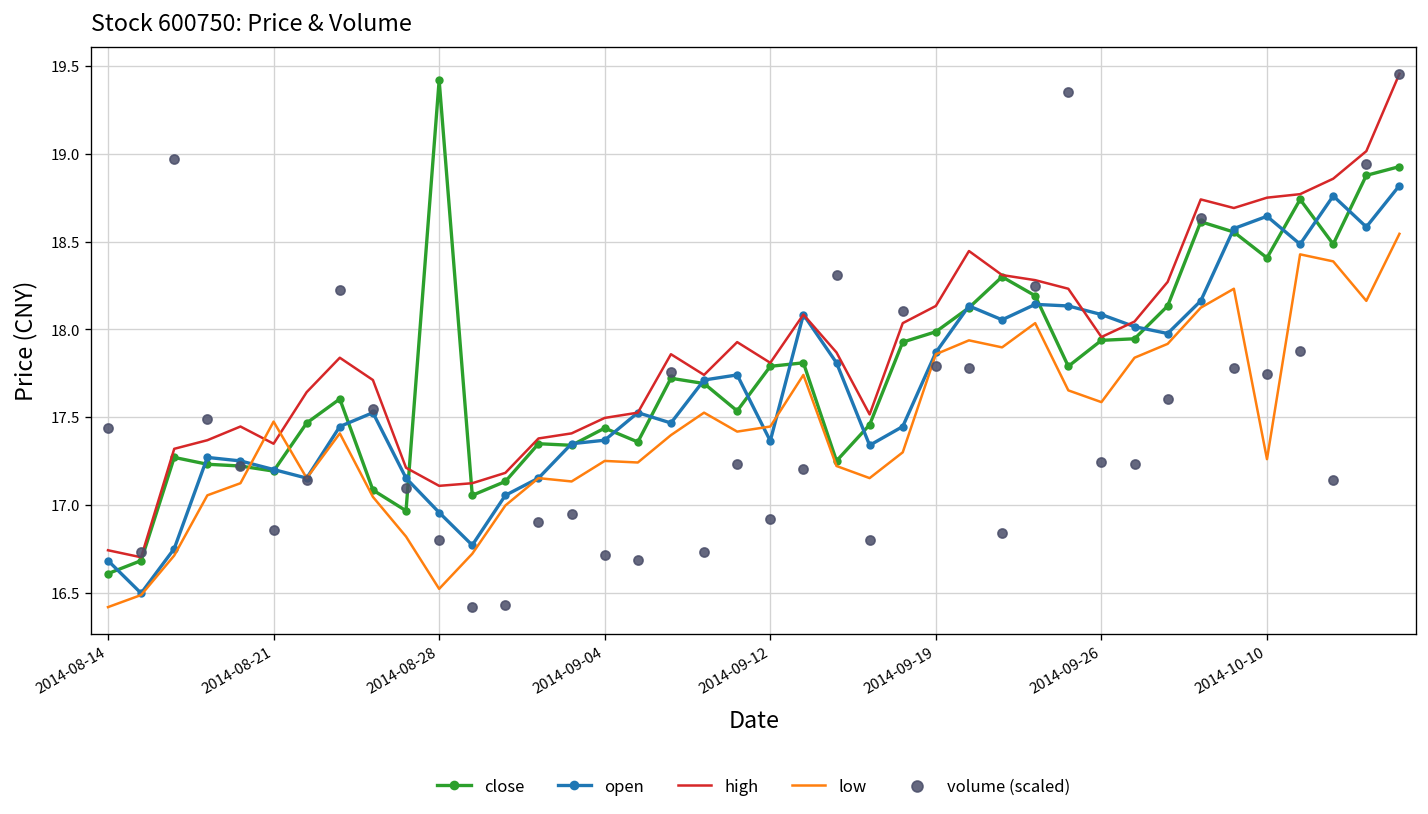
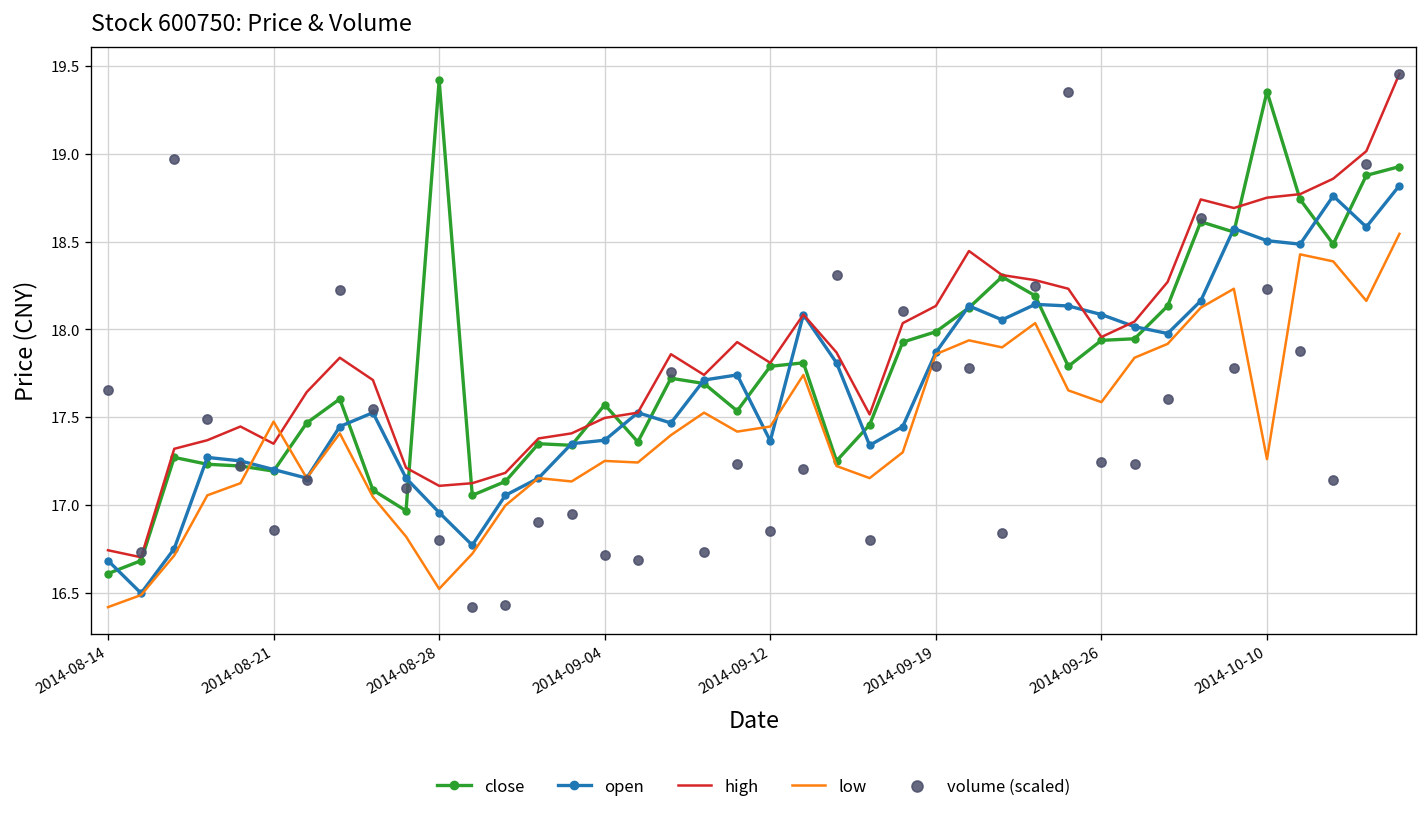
volume (scaled), 2014-08-14: 17.44 -> 17.66
close, 2014-09-04: 17.44 -> 17.57
volume (scaled), 2014-09-12: 16.92 -> 16.85
close, 2014-10-10: 18.41 -> 19.36
open, 2014-10-10: 18.65 -> 18.51
volume (scaled), 2014-10-10: 17.75 -> 18.23
